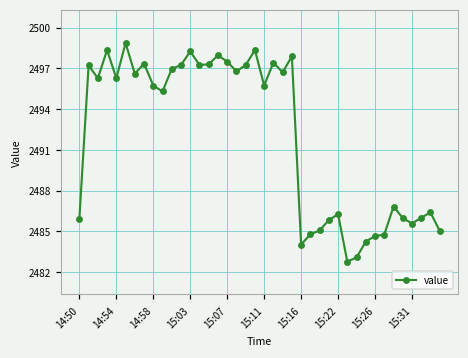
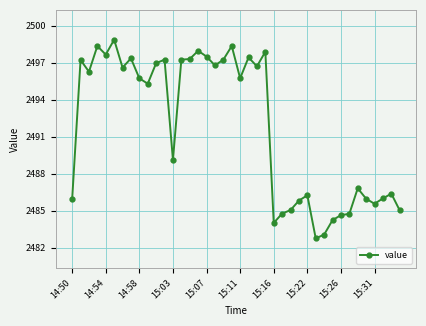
14:54: 2496.3 -> 2497.7
15:03: 2498.3 -> 2489.1
